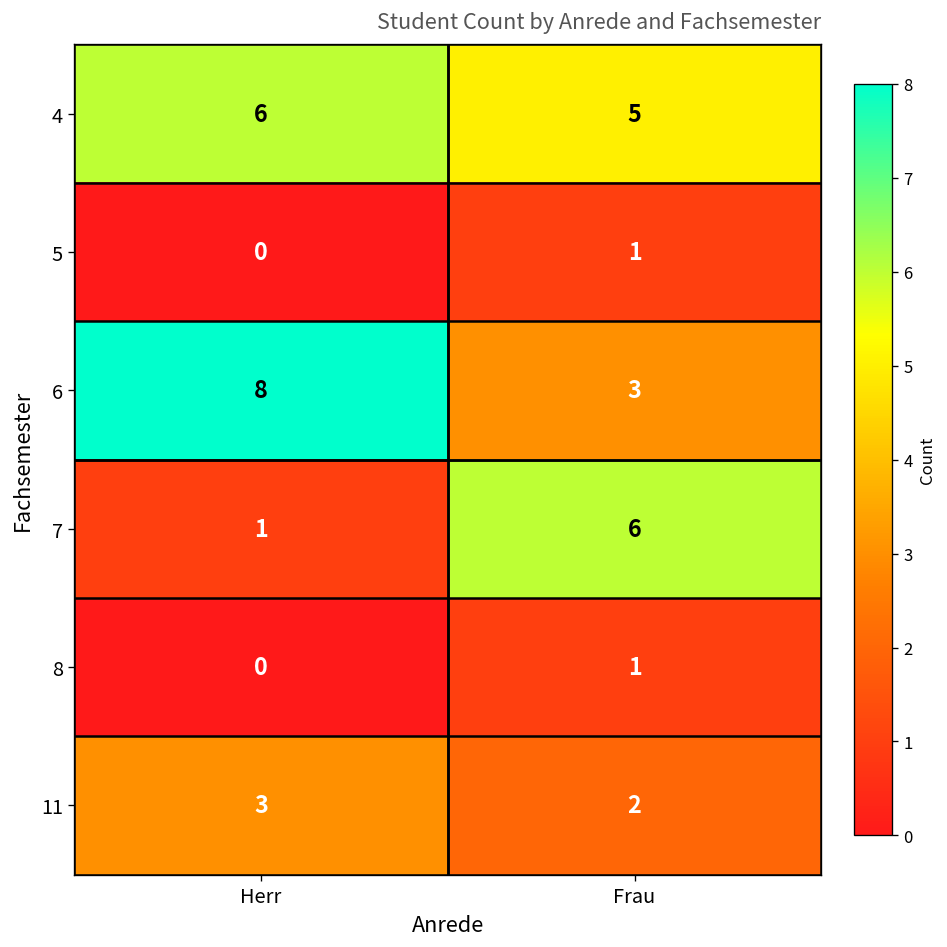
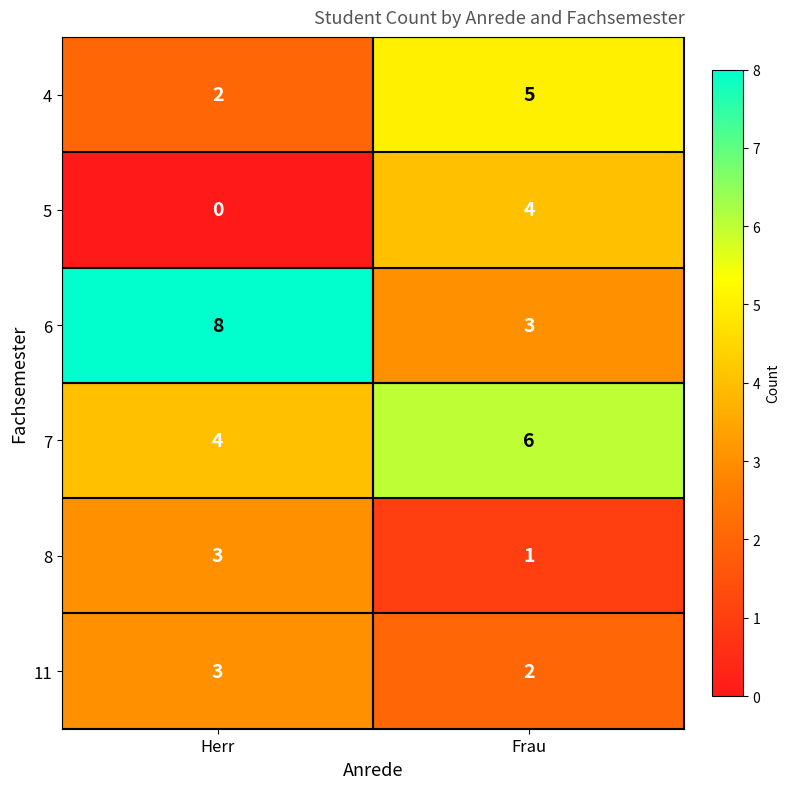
4, Herr: 6 -> 2
5, Frau: 1 -> 4
7, Herr: 1 -> 4
8, Herr: 0 -> 3
